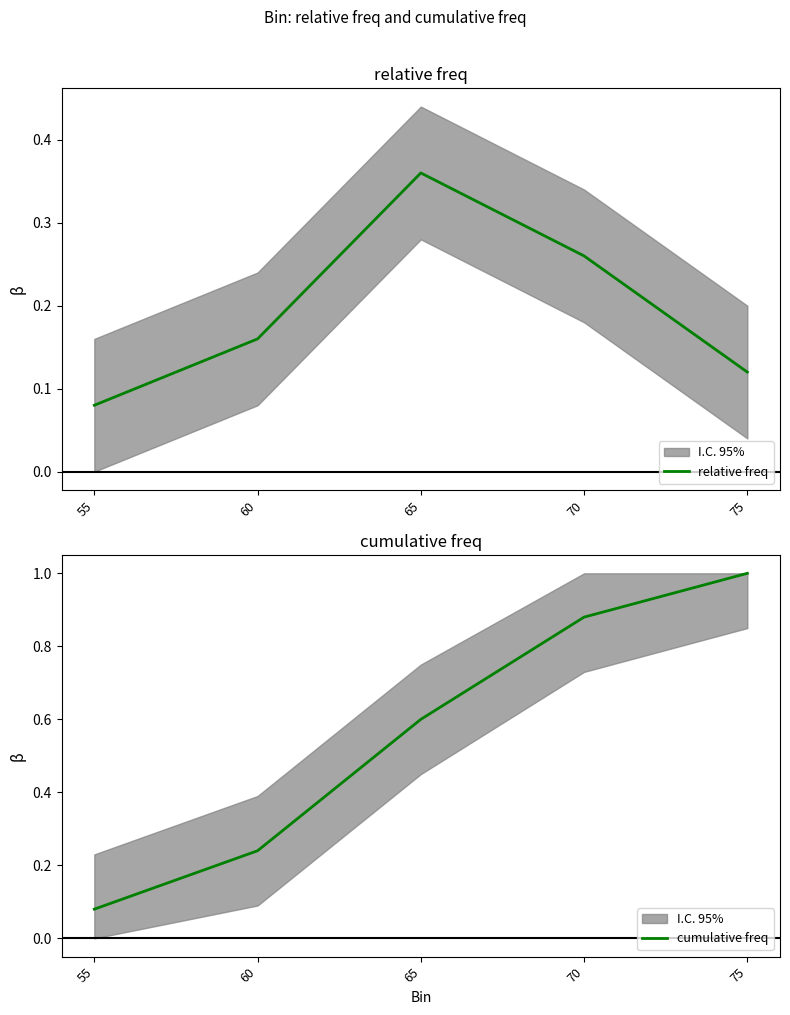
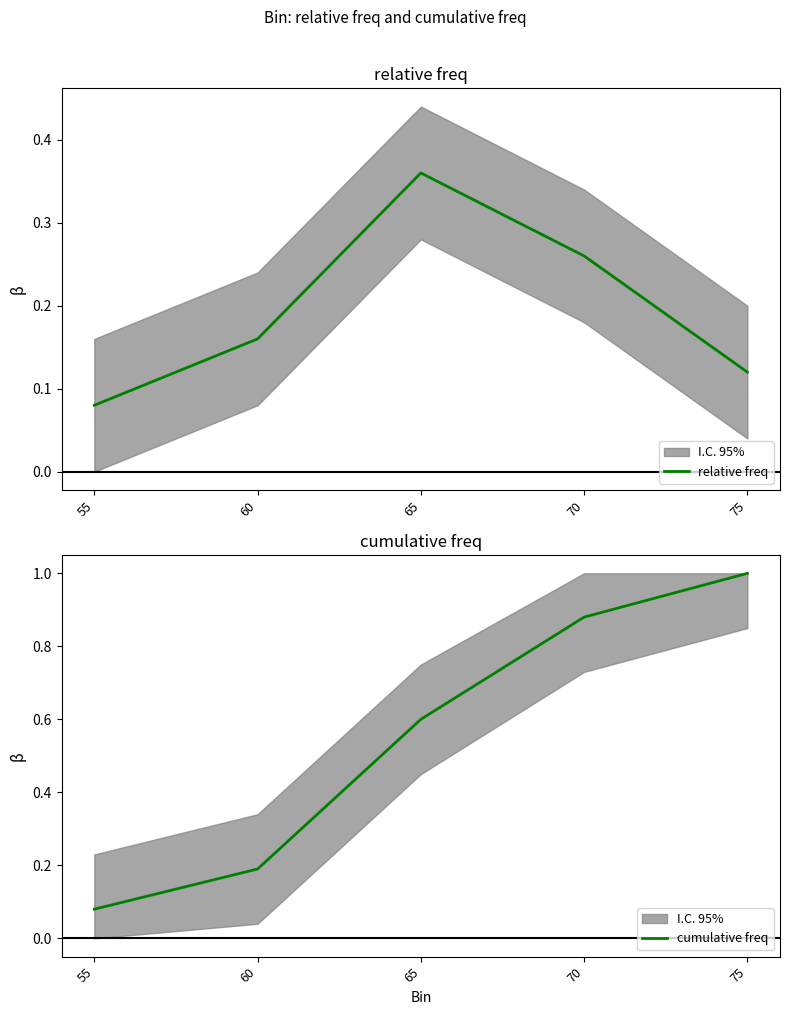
cumulative freq, cumulative freq, 60: 0.24 -> 0.19
